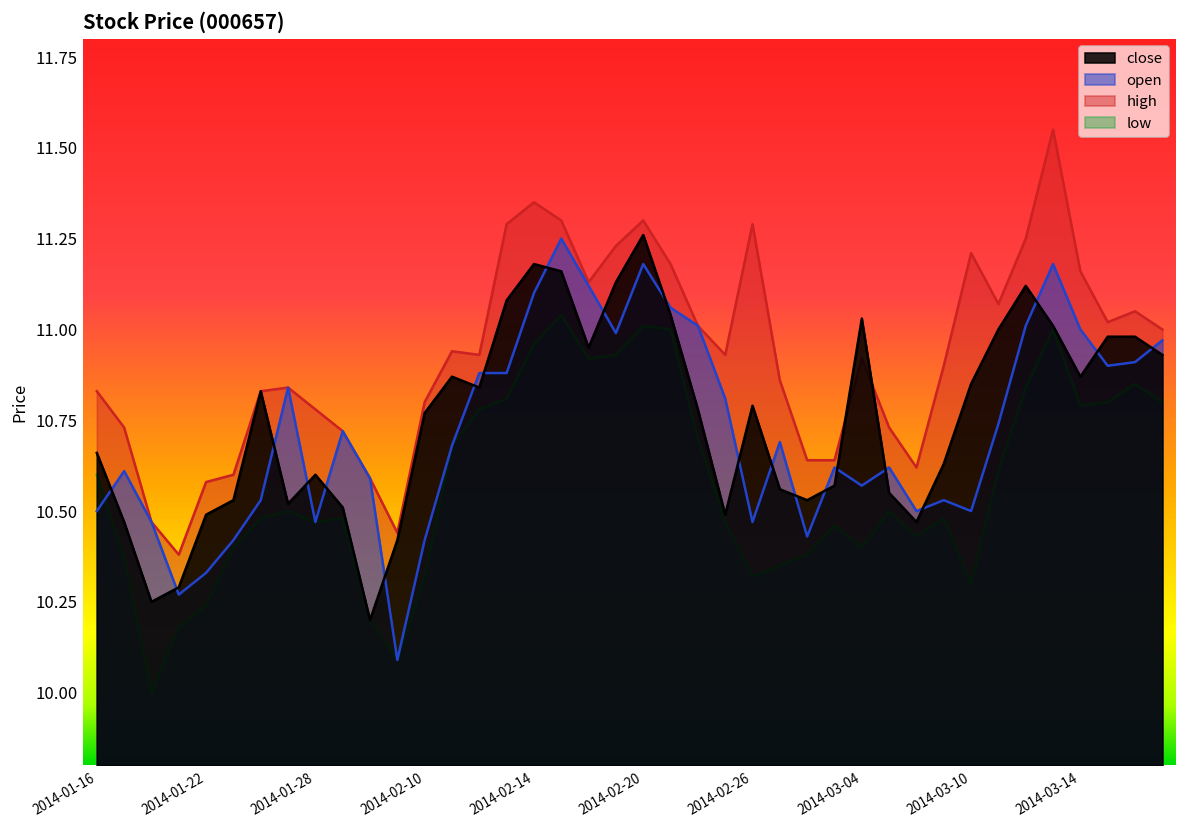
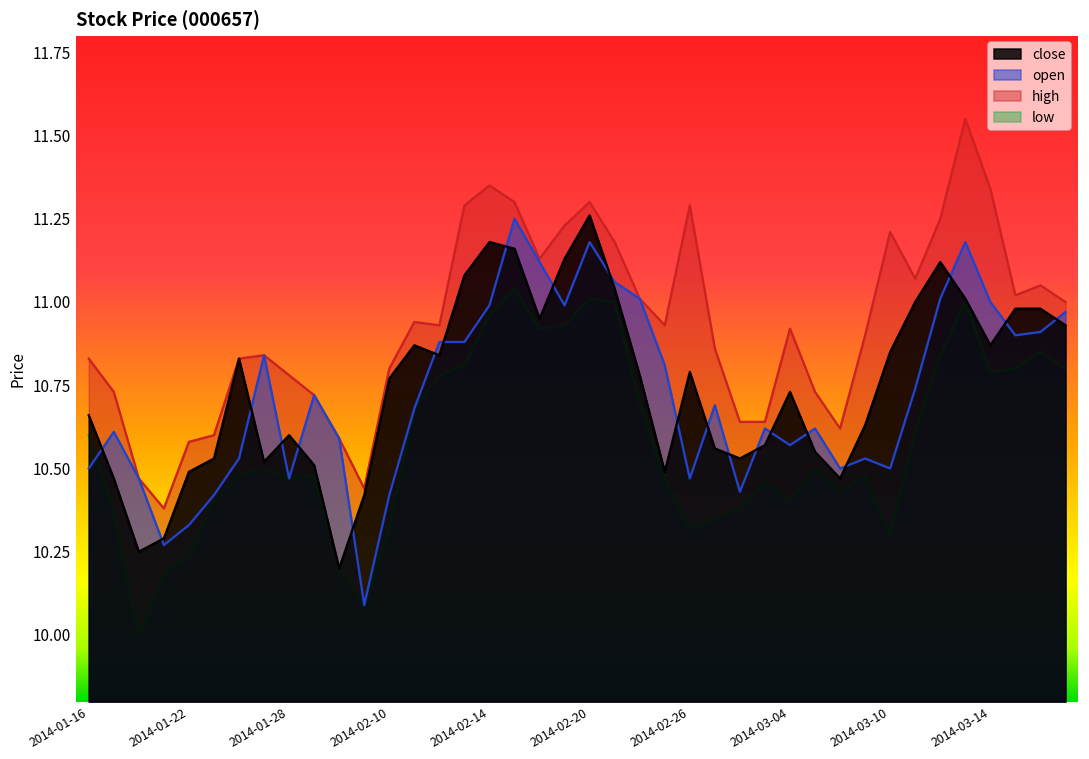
open, 2014-02-14: 11.10 -> 10.99
close, 2014-03-04: 11.03 -> 10.73
high, 2014-03-14: 11.16 -> 11.34
